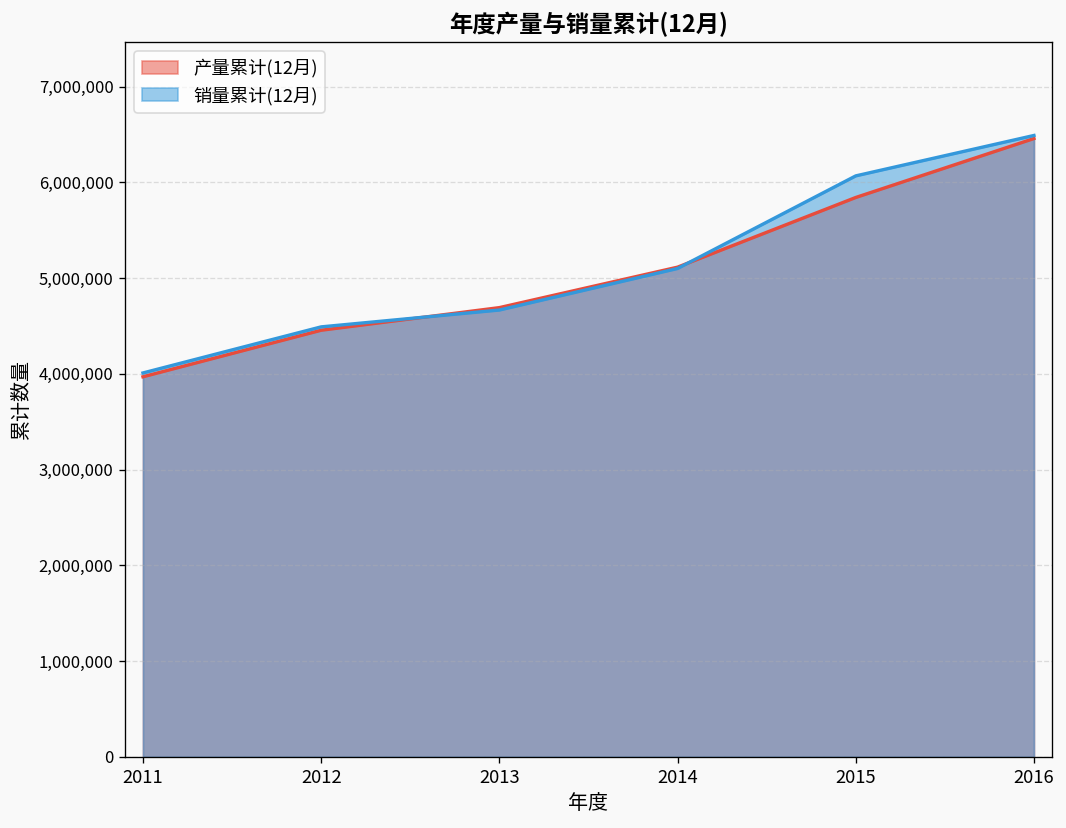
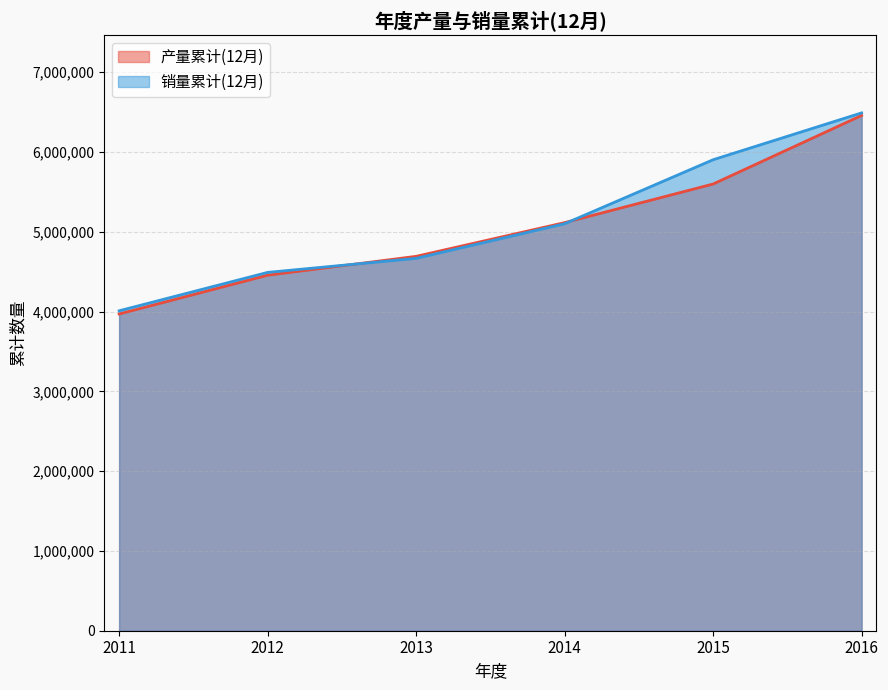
产量累计(12月), 2015: 5,800,000 -> 5,600,000
销量累计(12月), 2015: 6,100,000 -> 5,900,000
